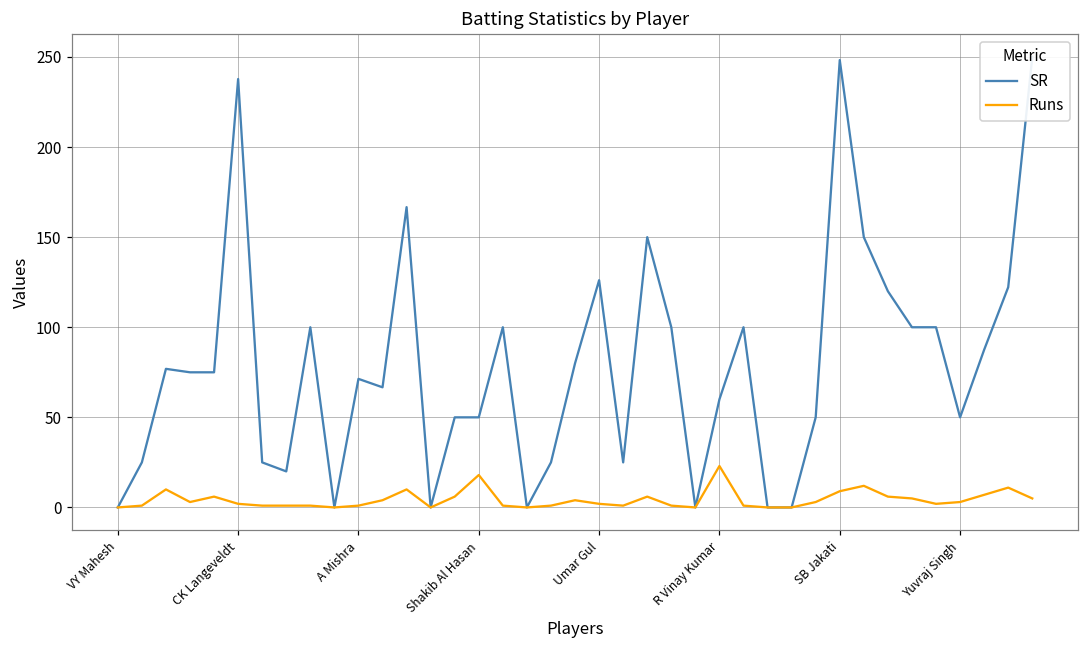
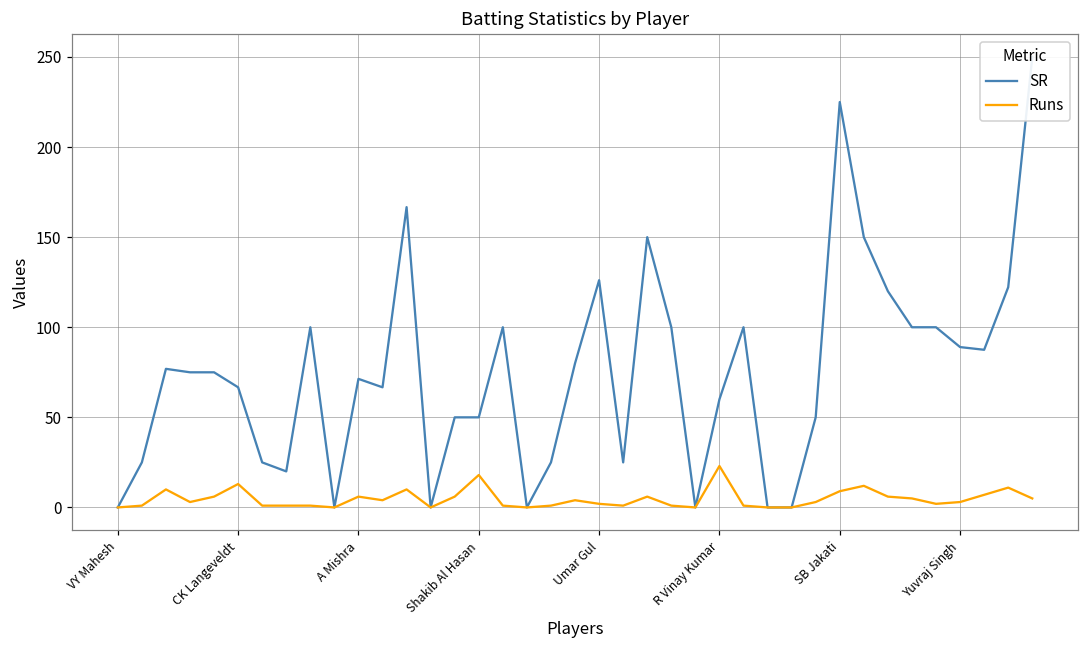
SR, CK Langeveldt: 238 -> 67
Runs, CK Langeveldt: 2 -> 13
Runs, A Mishra: 1 -> 6
SR, SB Jakati: 248 -> 225
SR, Yuvraj Singh: 50 -> 89
